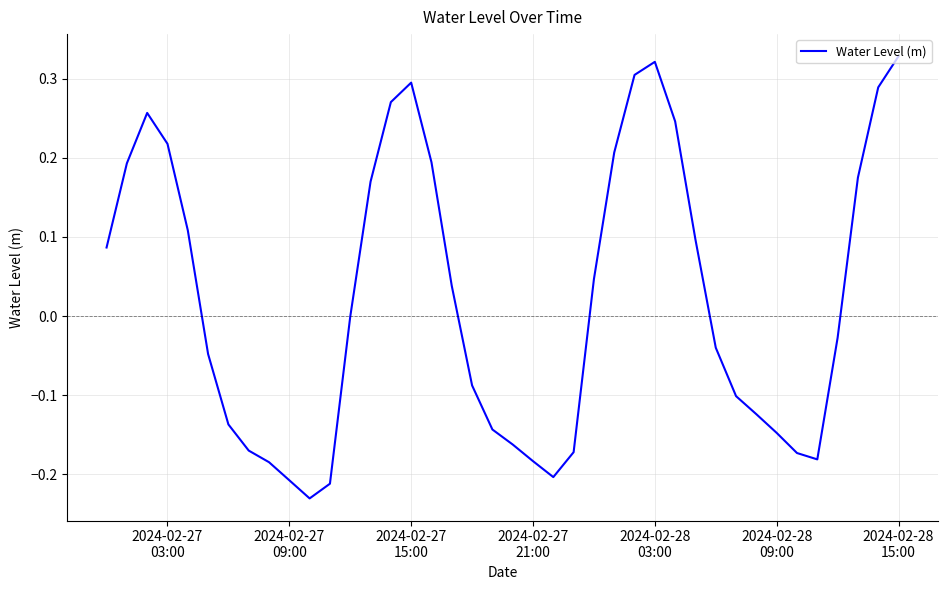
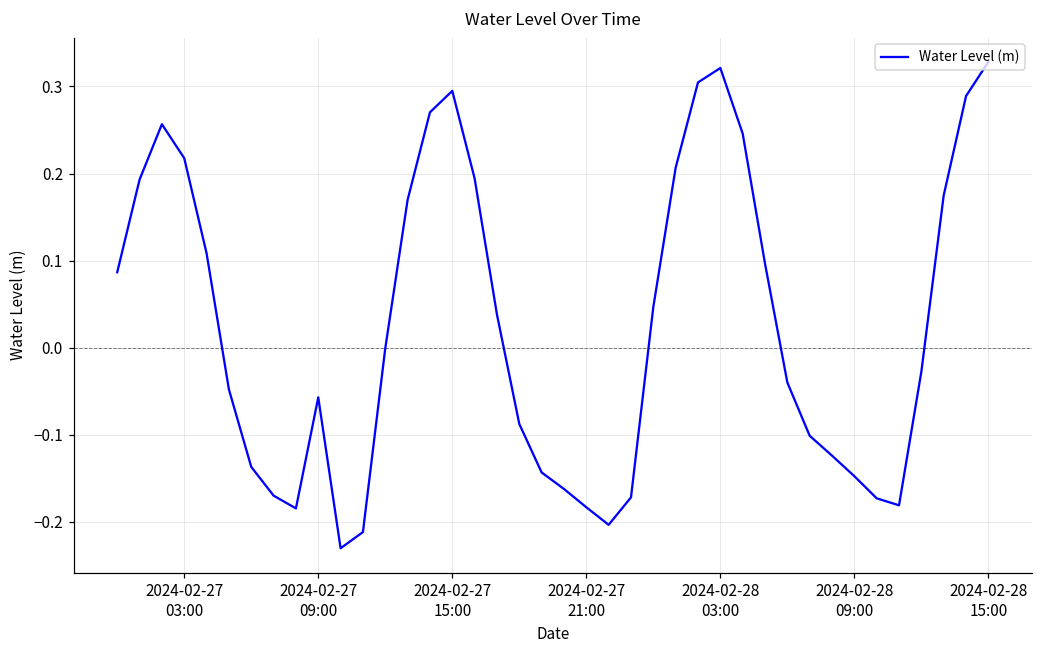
2024-02-27 09:00: -0.21 -> -0.06
